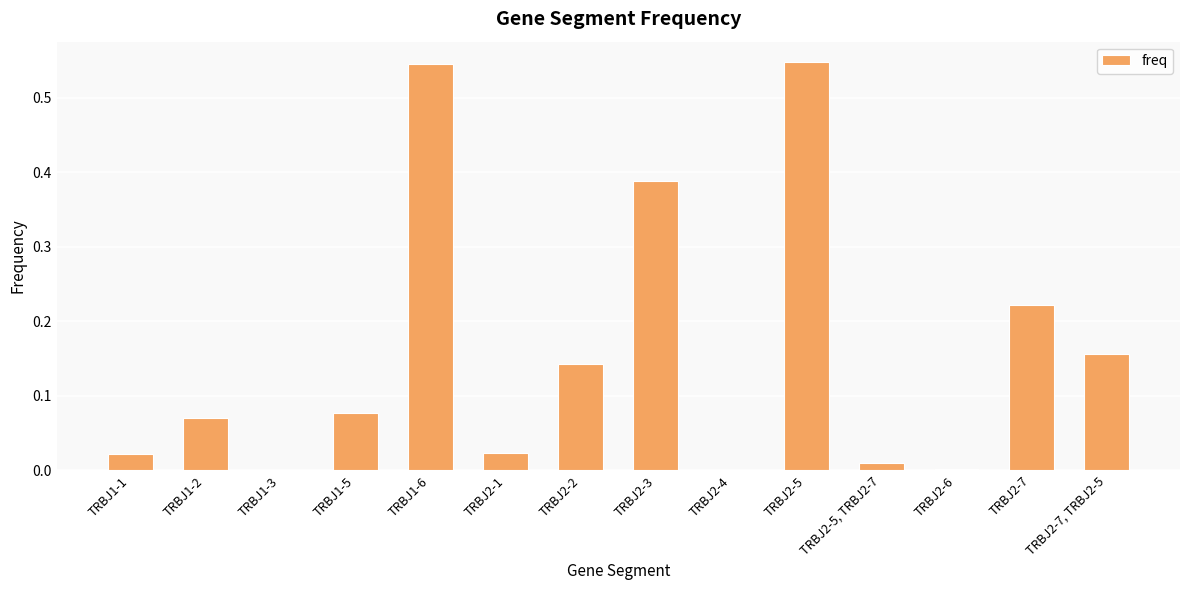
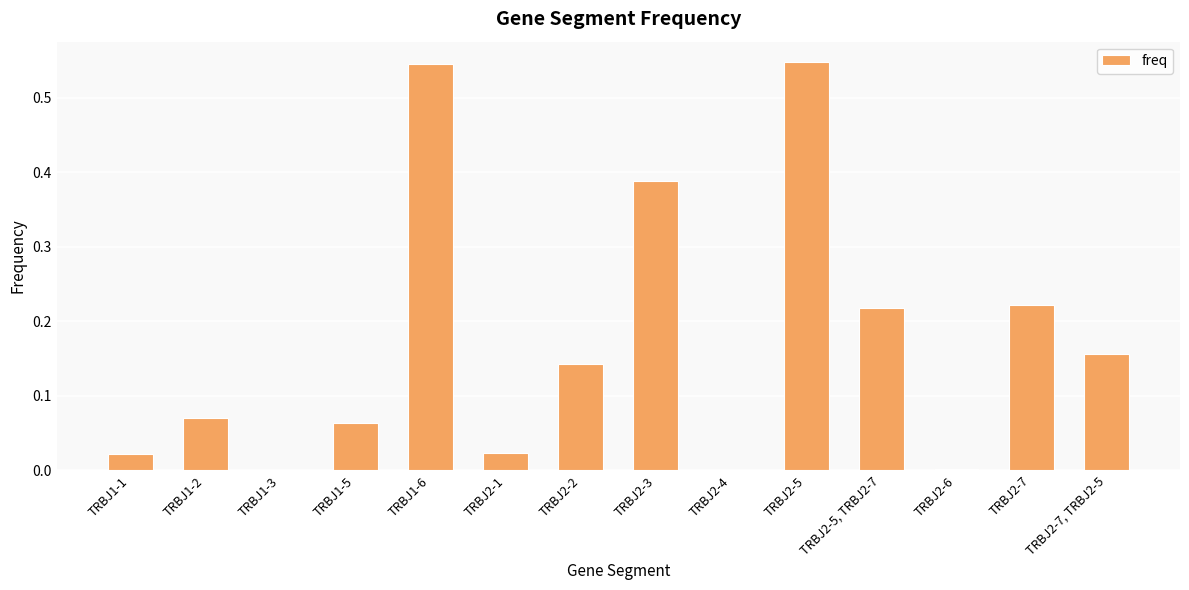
TRBJ1-5: 0.08 -> 0.06
TRBJ2-5, TRBJ2-7: 0.01 -> 0.22
